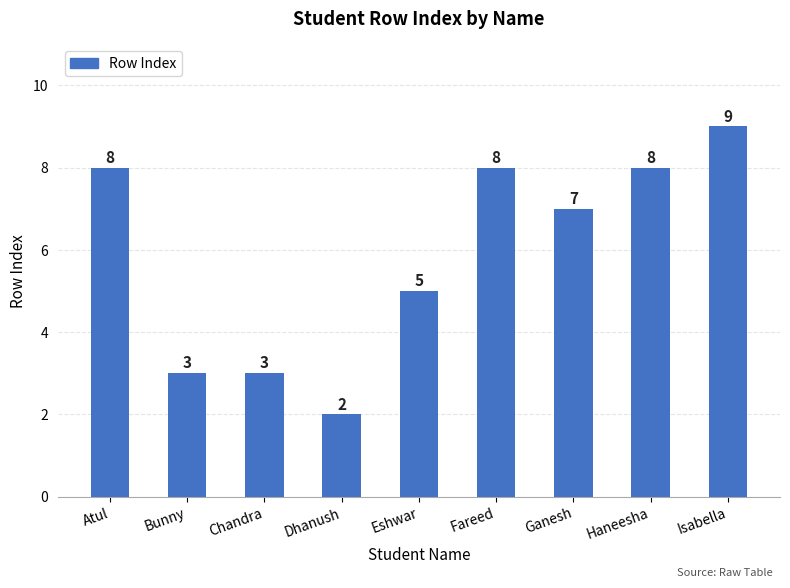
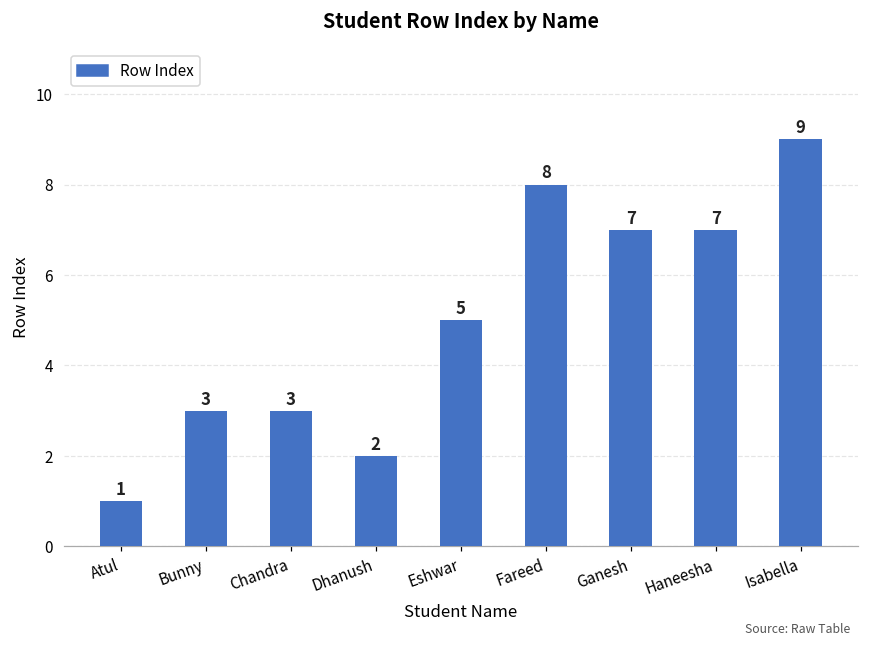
Atul: 8 -> 1
Haneesha: 8 -> 7
